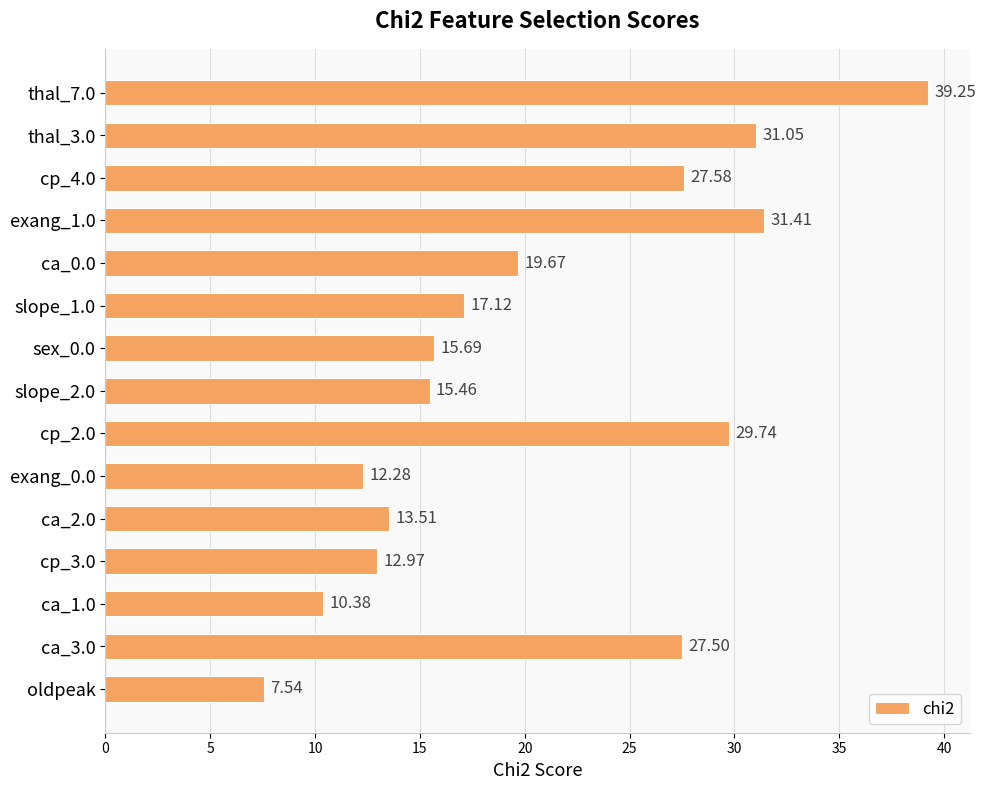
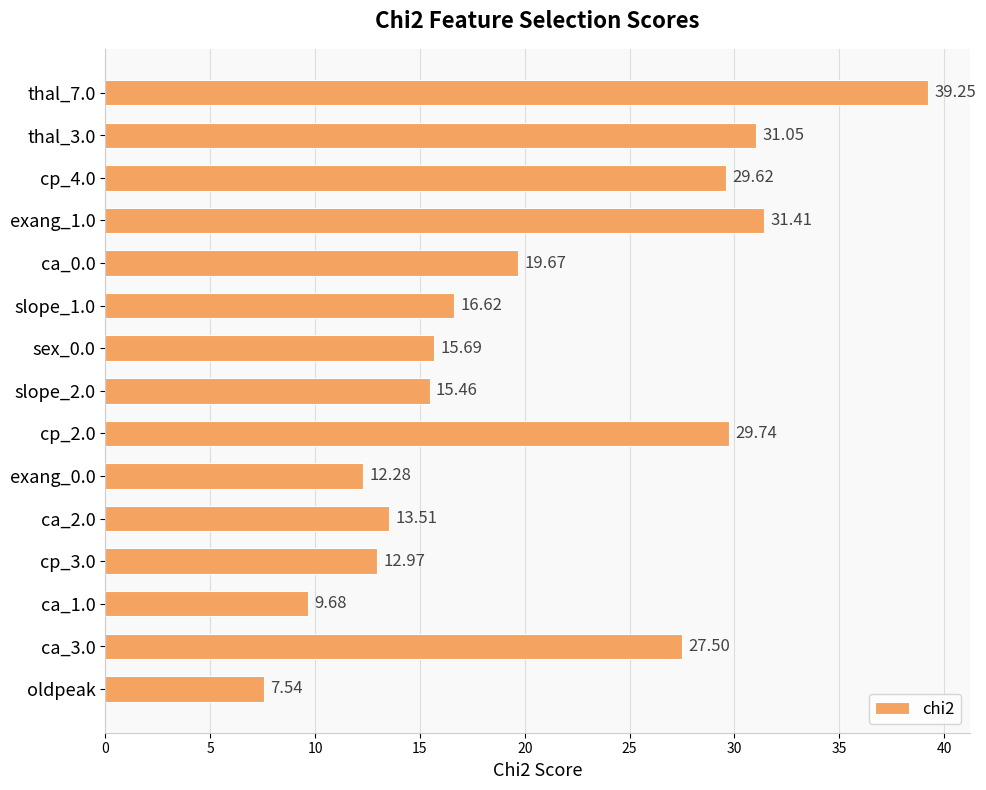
cp_4.0: 27.58 -> 29.62
slope_1.0: 17.12 -> 16.62
ca_1.0: 10.38 -> 9.68
